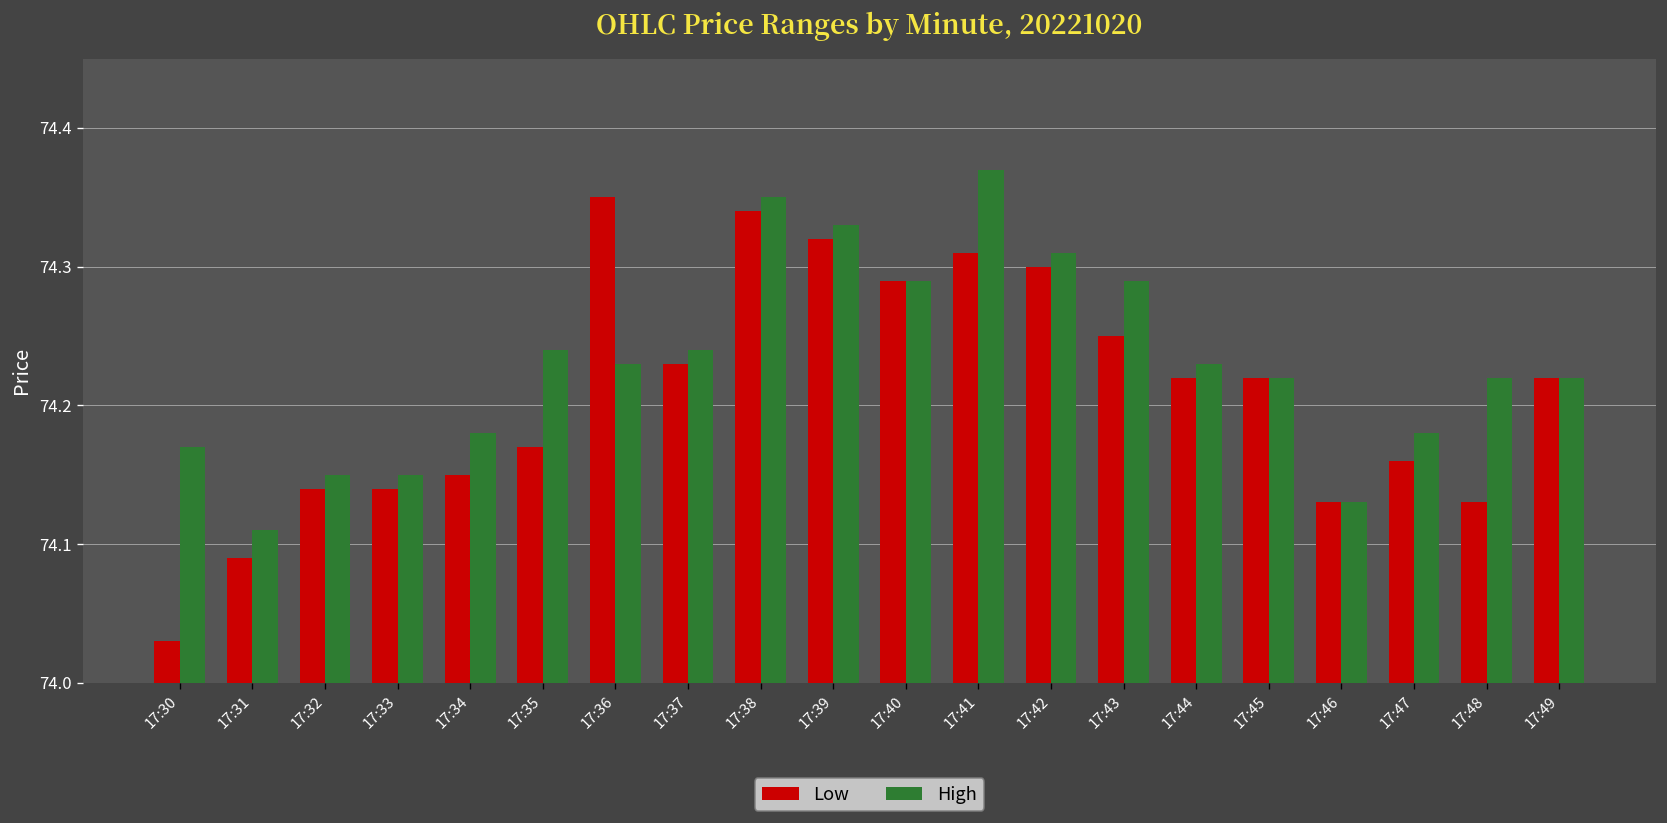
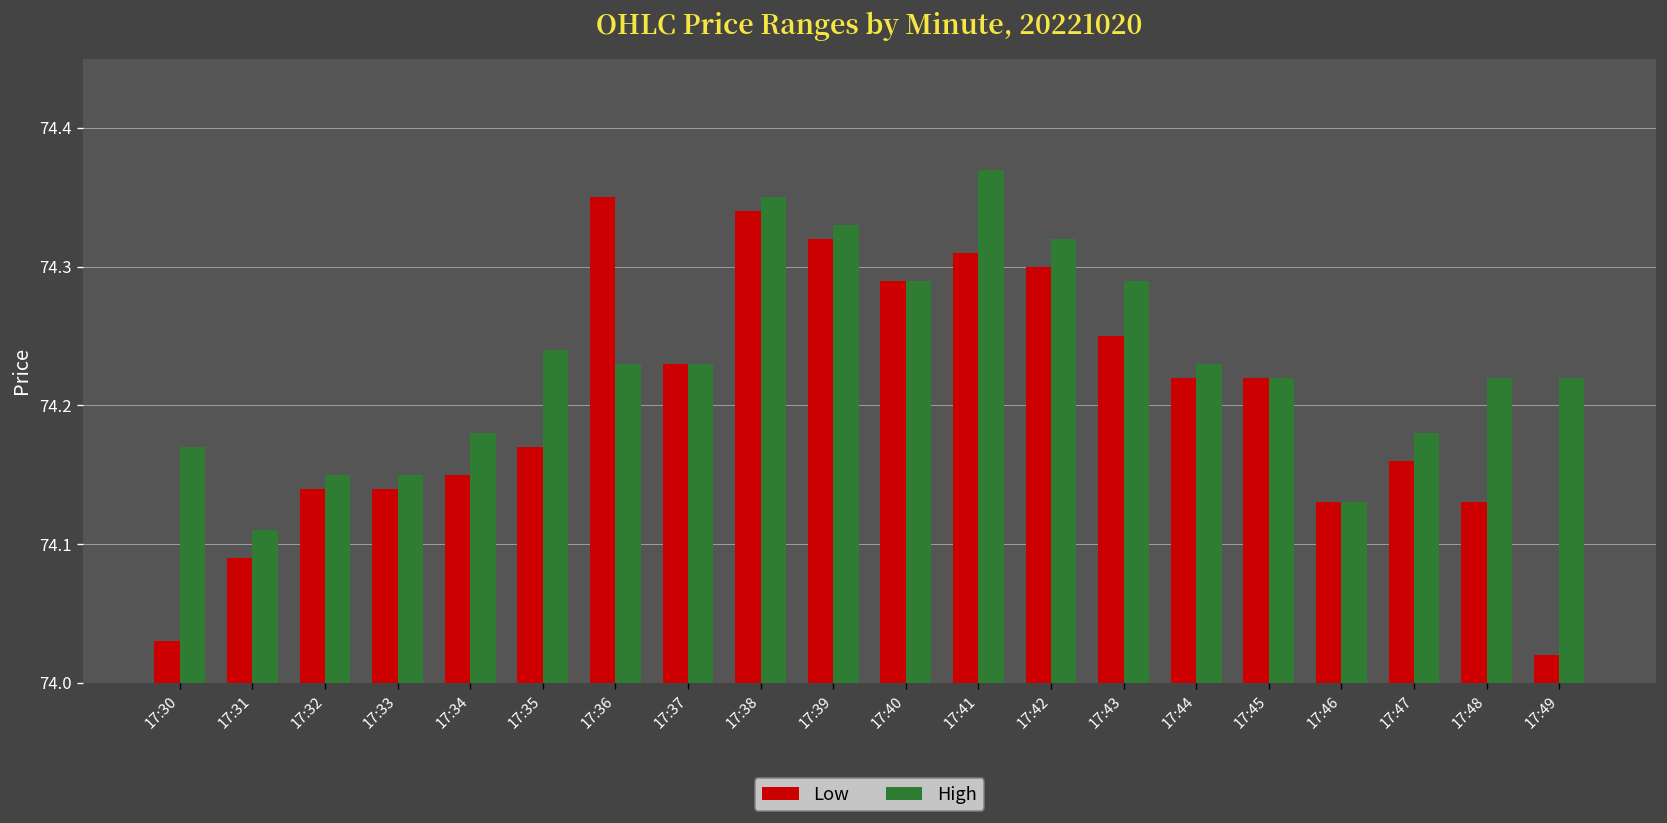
High, 17:37: 74.24 -> 74.23
High, 17:42: 74.31 -> 74.32
Low, 17:49: 74.22 -> 74.02
